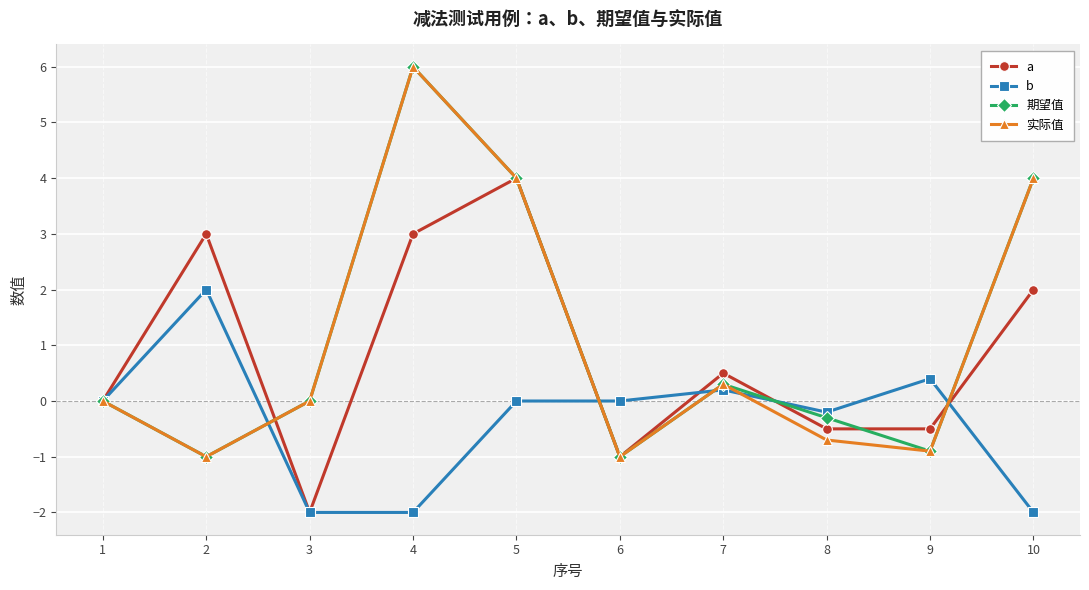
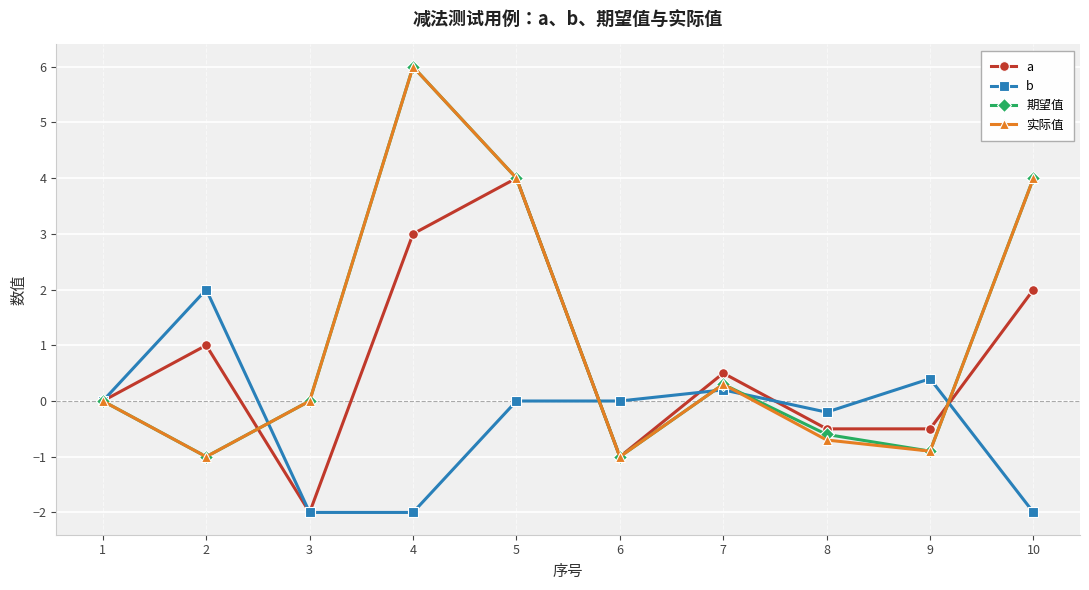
a, 2: 3 -> 1
期望值, 8: -0.3 -> -0.6
